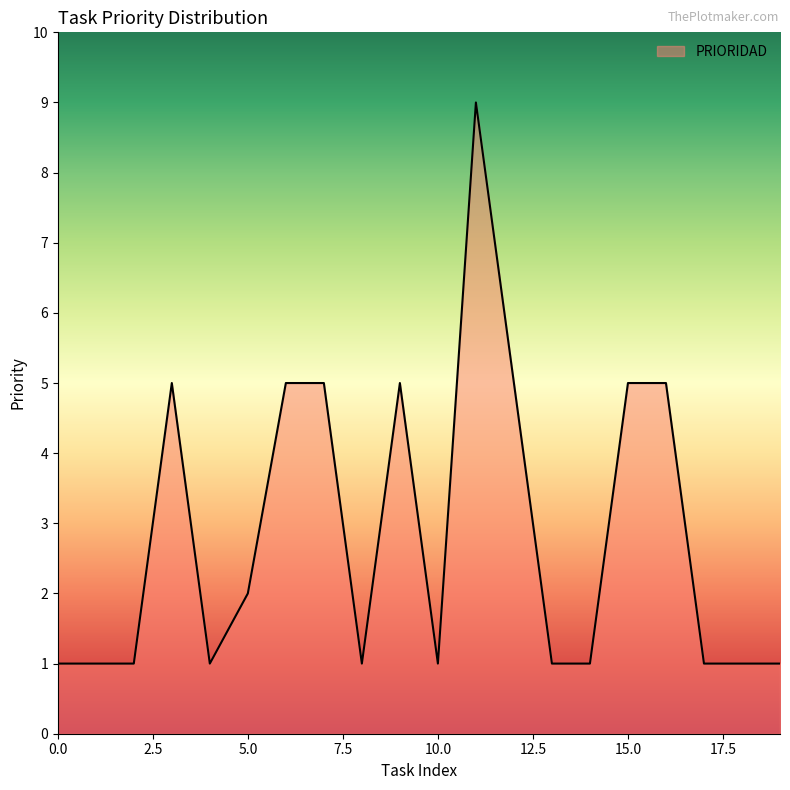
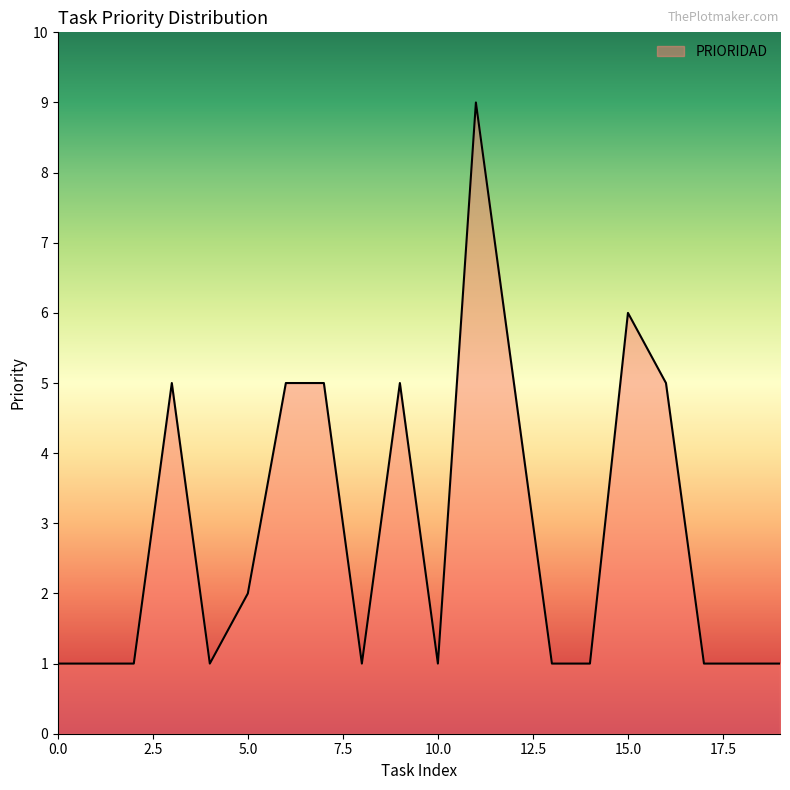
15.0: 5 -> 6
